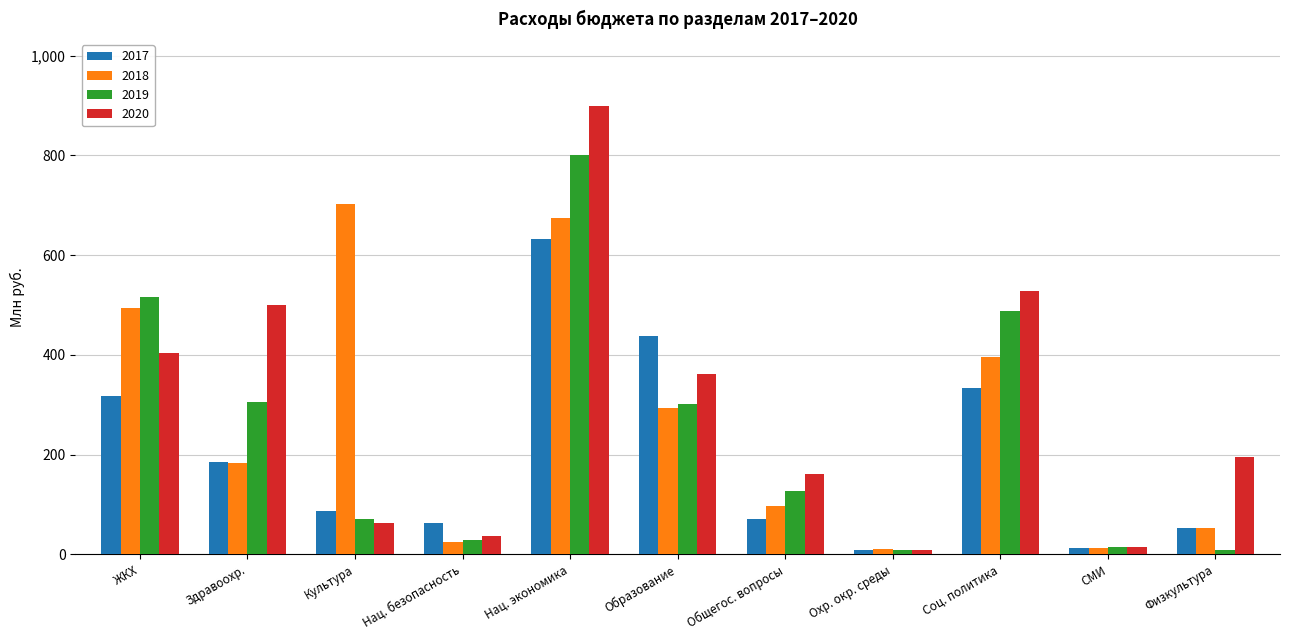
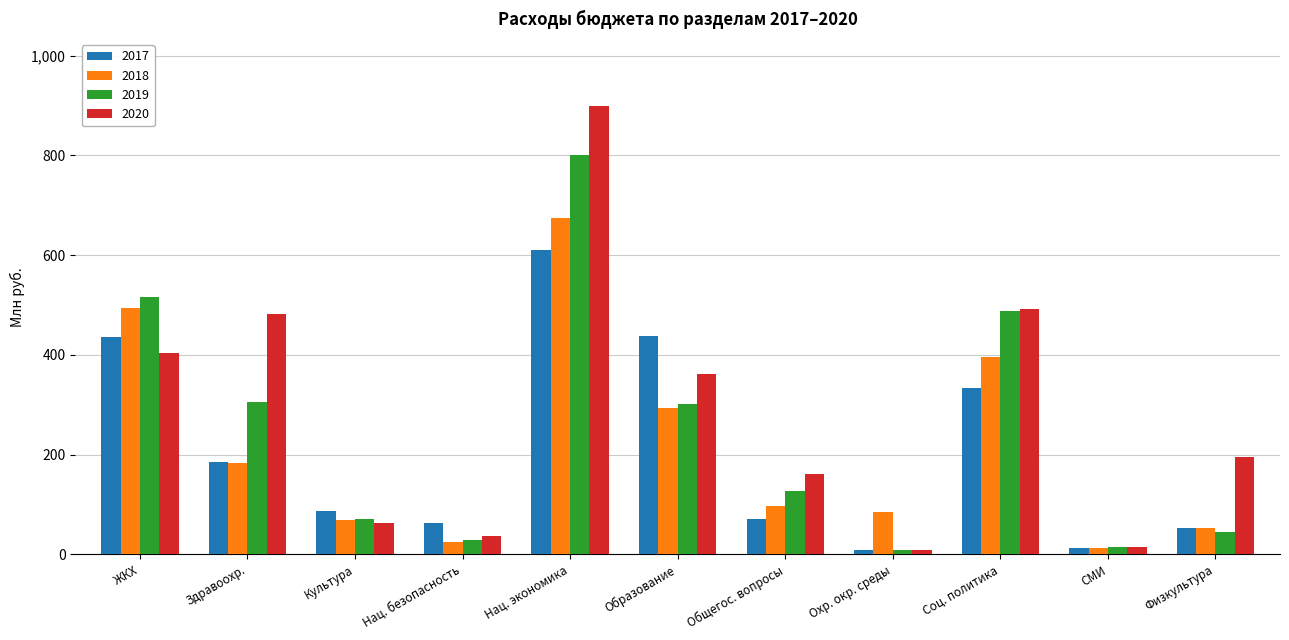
2017, ЖКХ: 320 -> 440
2020, Здравоохр.: 500 -> 480
2018, Культура: 700 -> 70
2017, Нац. экономика: 630 -> 610
2018, Охр. окр. среды: 10 -> 80
2020, Соц. политика: 530 -> 490
2019, Физкультура: 10 -> 40
